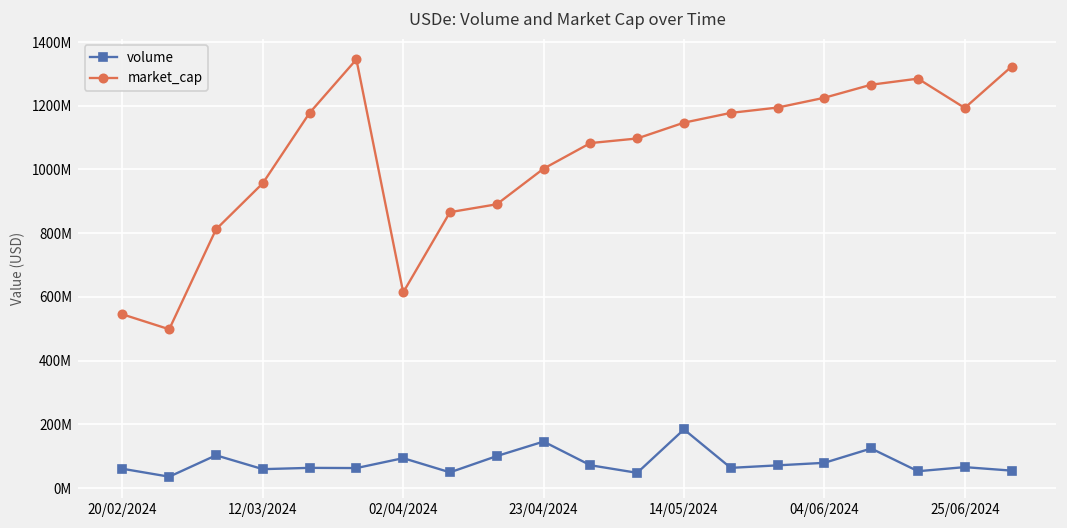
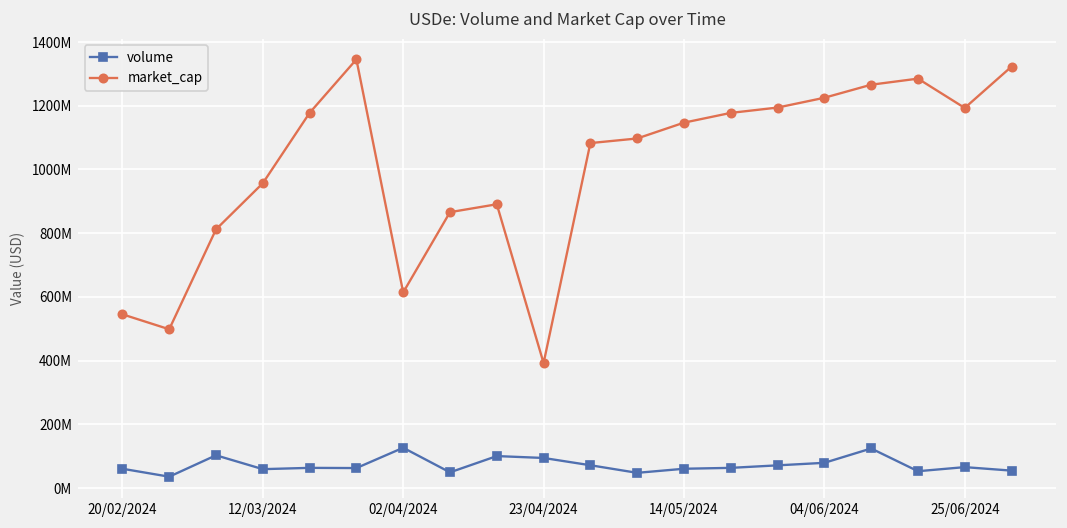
volume, 02/04/2024: 90000000 -> 130000000
volume, 23/04/2024: 150000000 -> 90000000
market_cap, 23/04/2024: 1000000000 -> 390000000
volume, 14/05/2024: 180000000 -> 60000000
